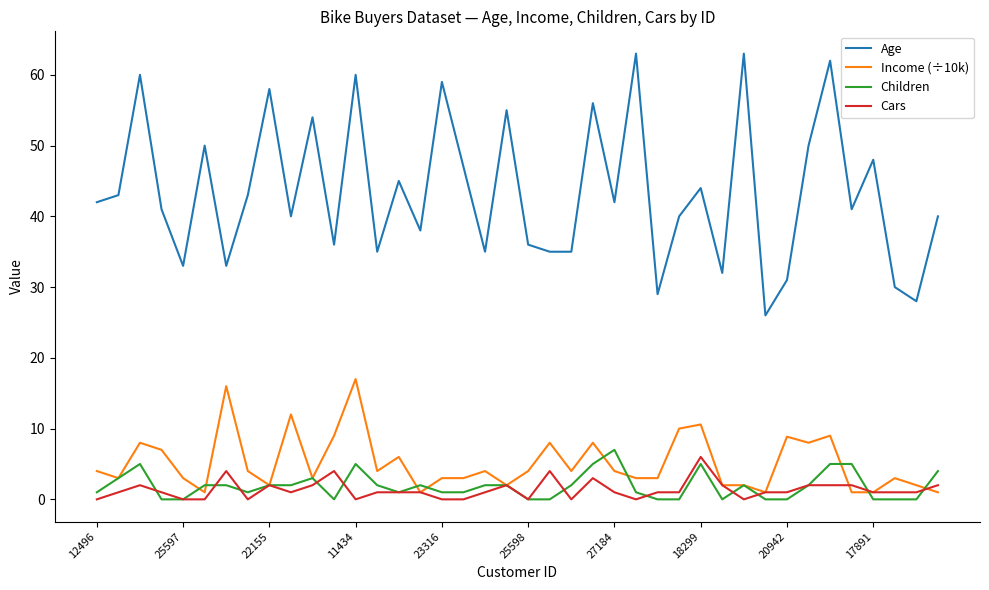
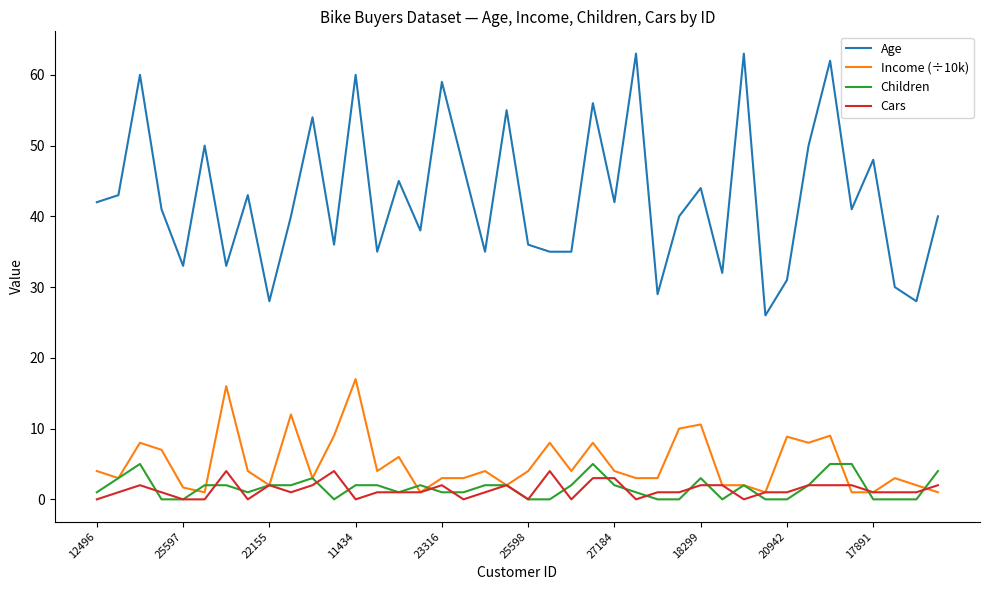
Income (÷10k), 25597: 3 -> 2
Age, 22155: 58 -> 28
Children, 11434: 5 -> 2
Cars, 23316: 0 -> 2
Children, 27184: 7 -> 2
Cars, 27184: 1 -> 3
Children, 18299: 5 -> 3
Cars, 18299: 6 -> 2
